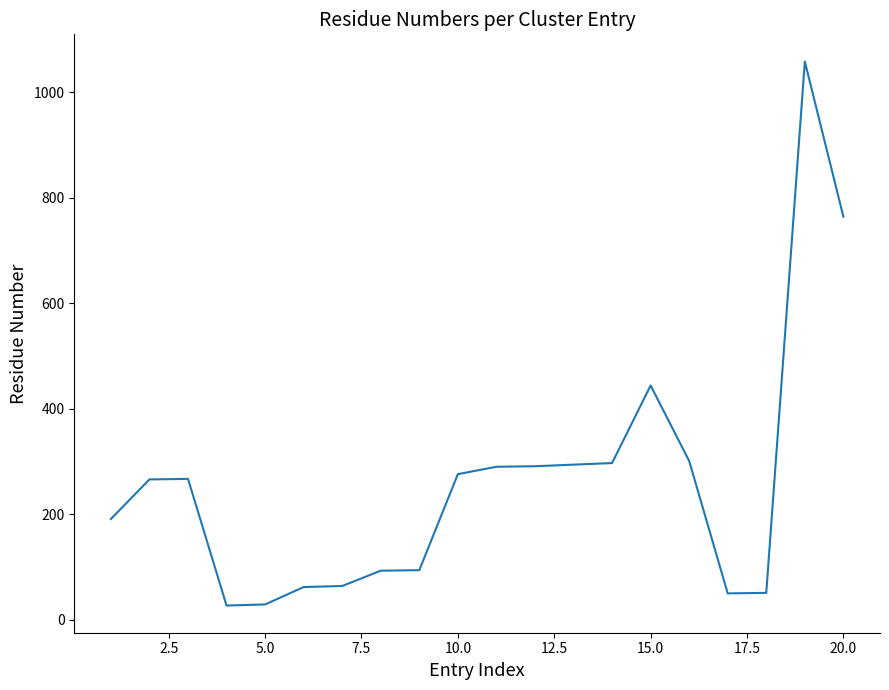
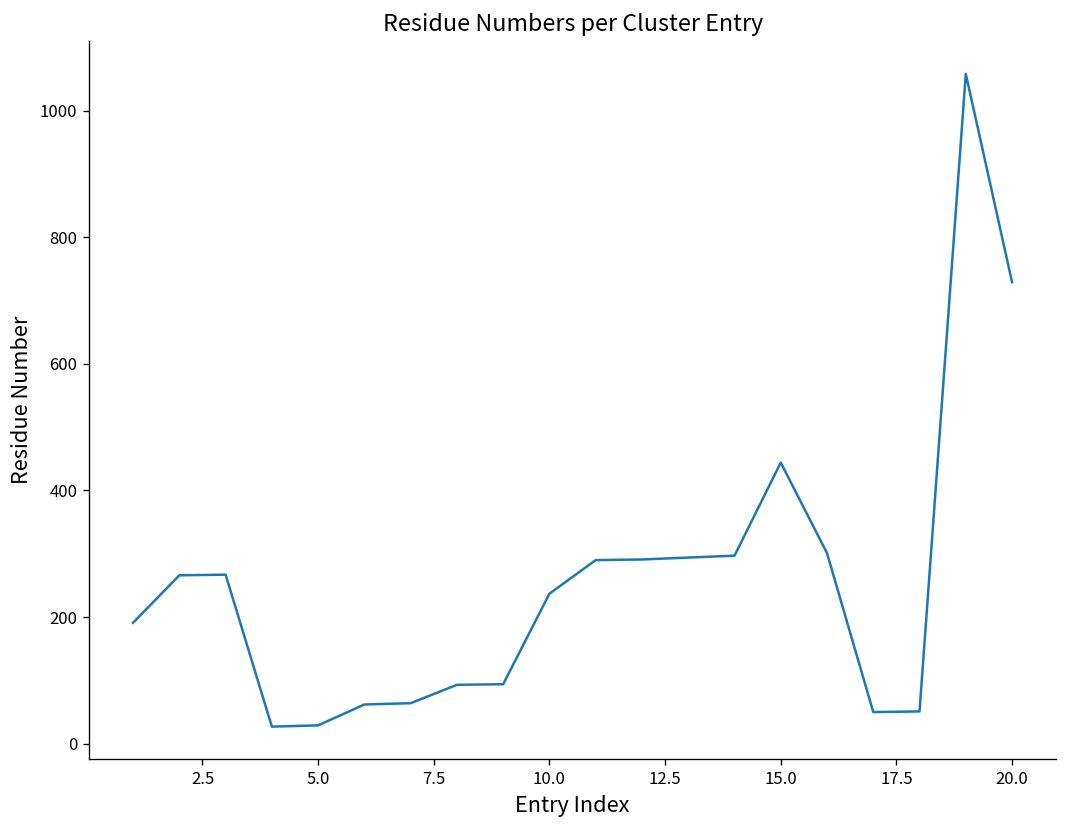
10.0: 280 -> 240
20.0: 760 -> 730
